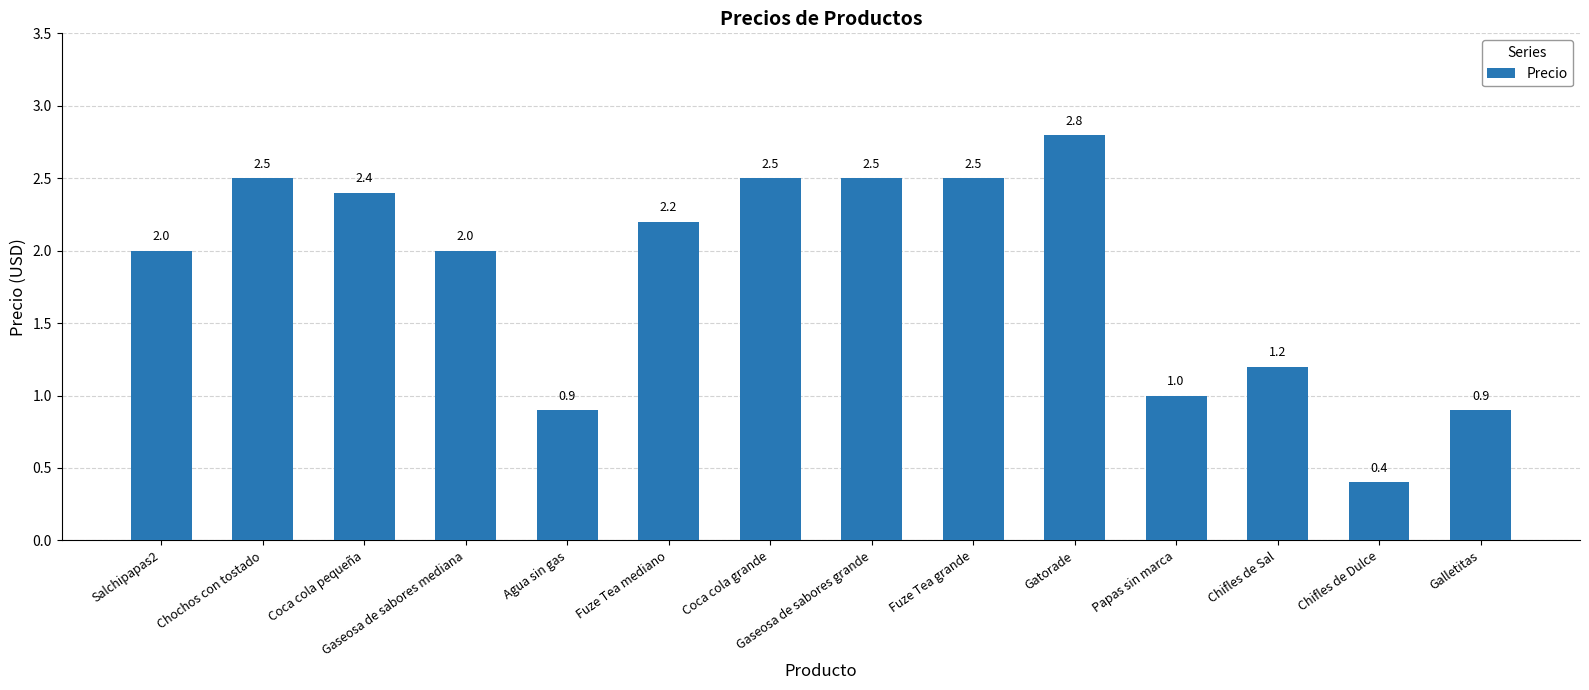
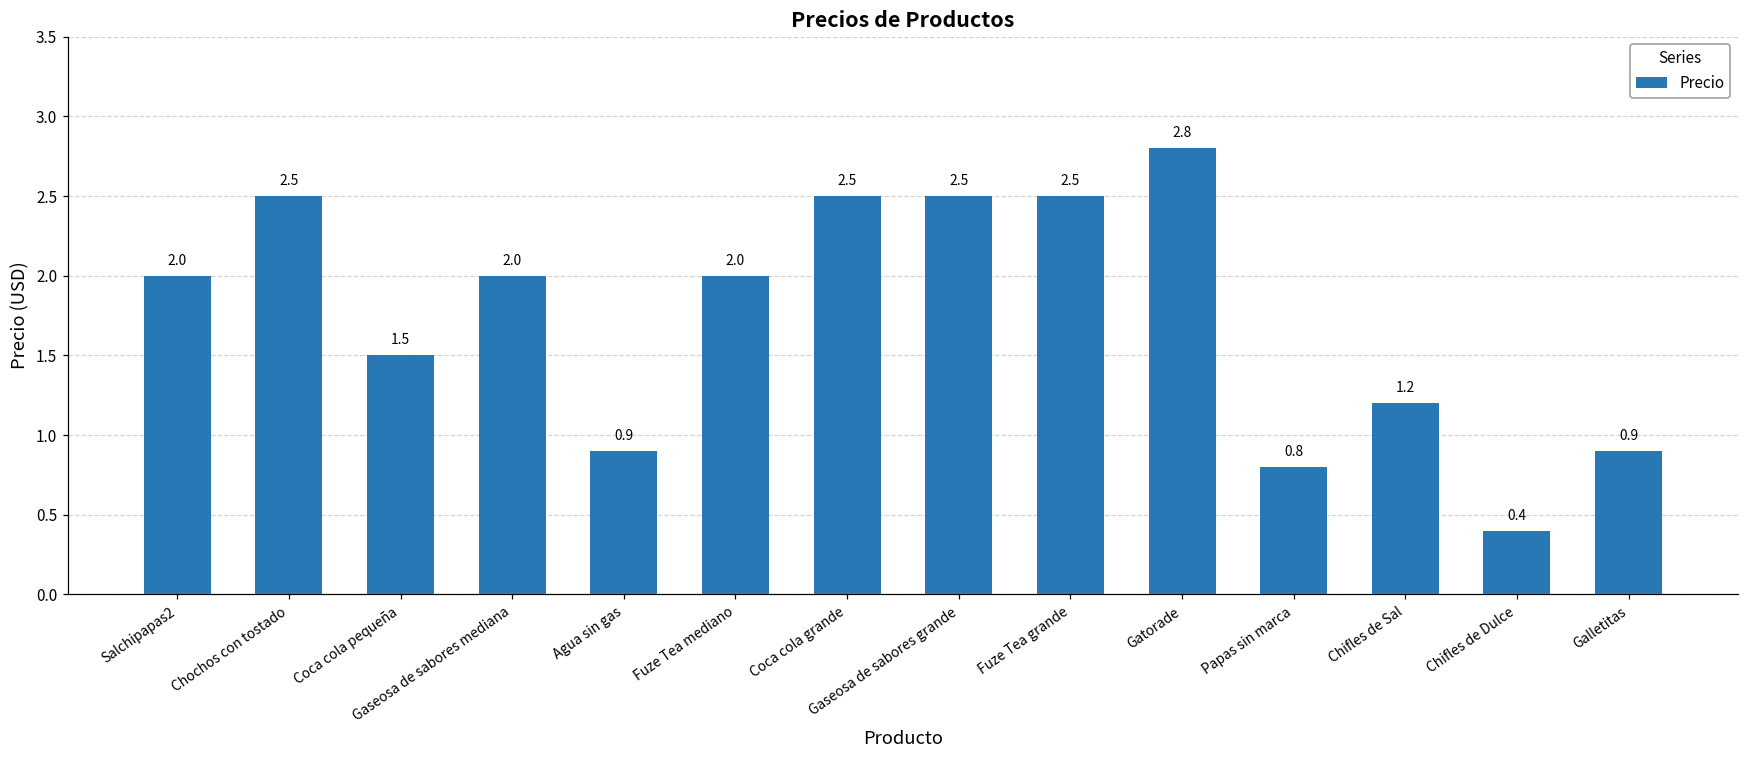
Coca cola pequeña: 2.4 -> 1.5
Fuze Tea mediano: 2.2 -> 2.0
Papas sin marca: 1.0 -> 0.8
